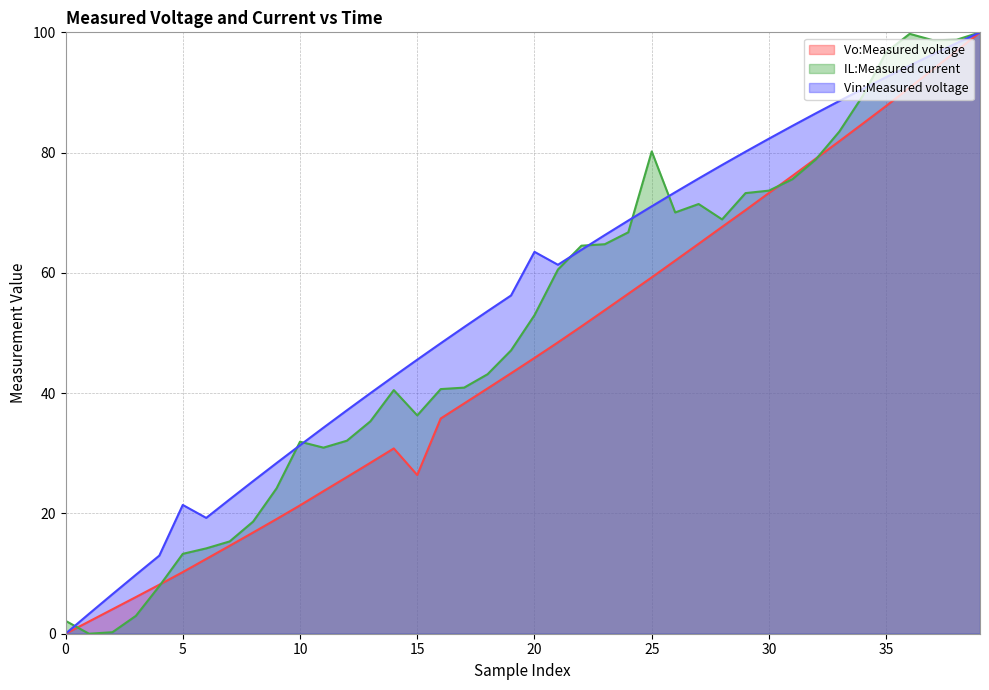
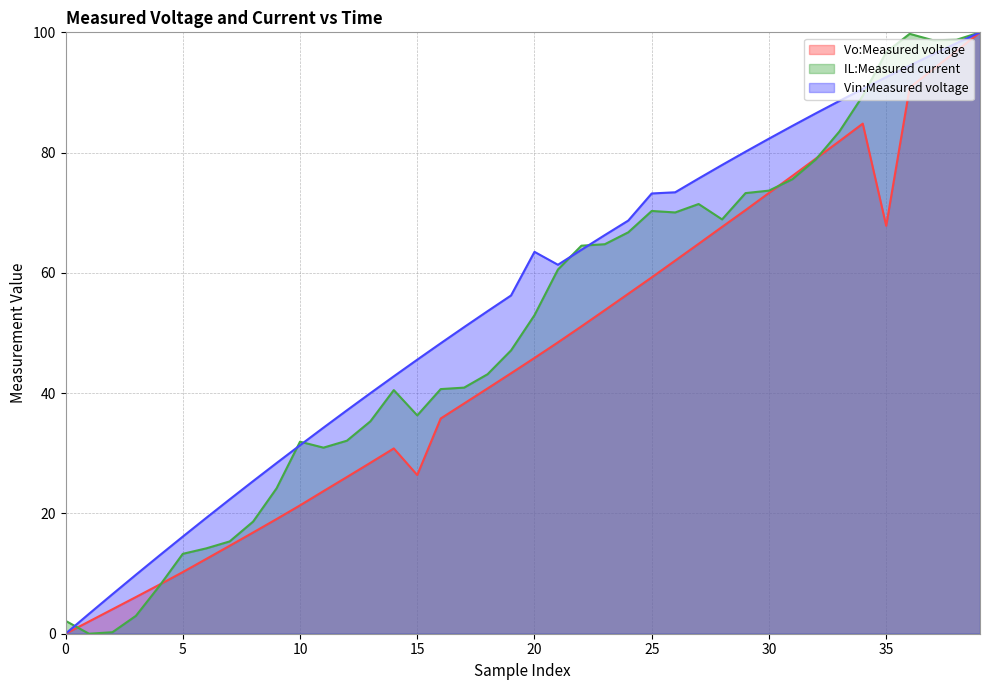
Vin:Measured voltage, 5: 21 -> 16
IL:Measured current, 25: 80 -> 70
Vin:Measured voltage, 25: 71 -> 73
Vo:Measured voltage, 35: 88 -> 68
